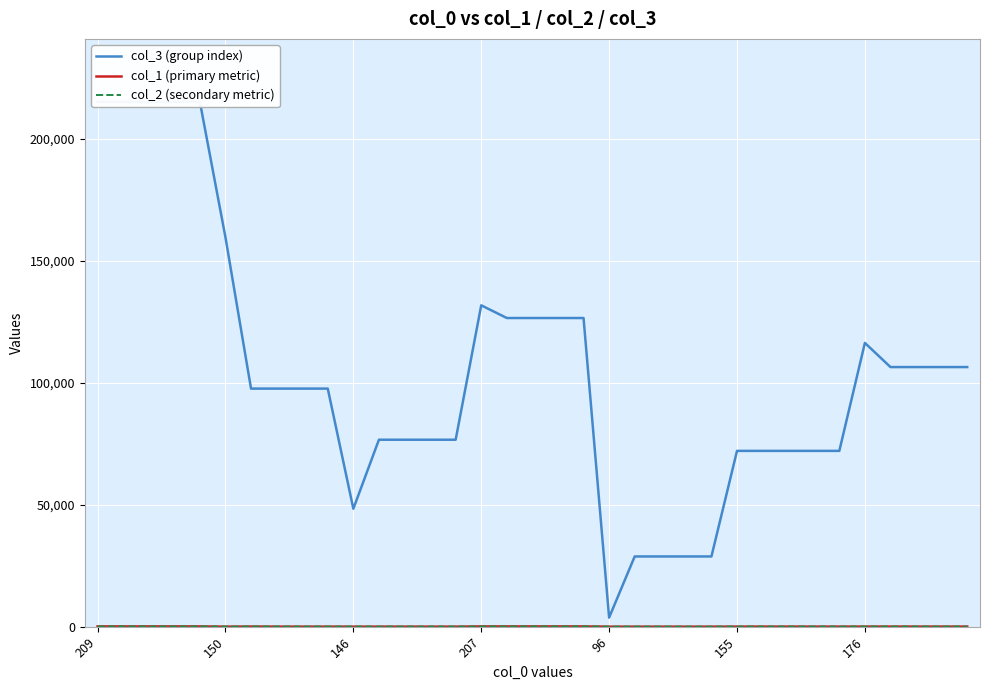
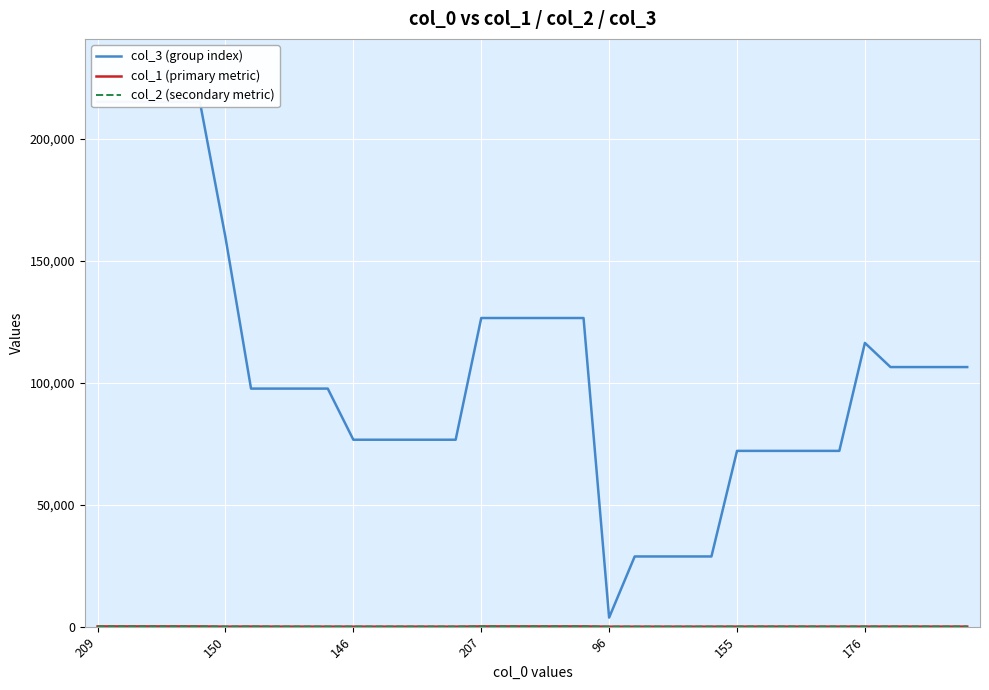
col_3 (group index), 146: 48,000 -> 77,000
col_3 (group index), 207: 132,000 -> 127,000
